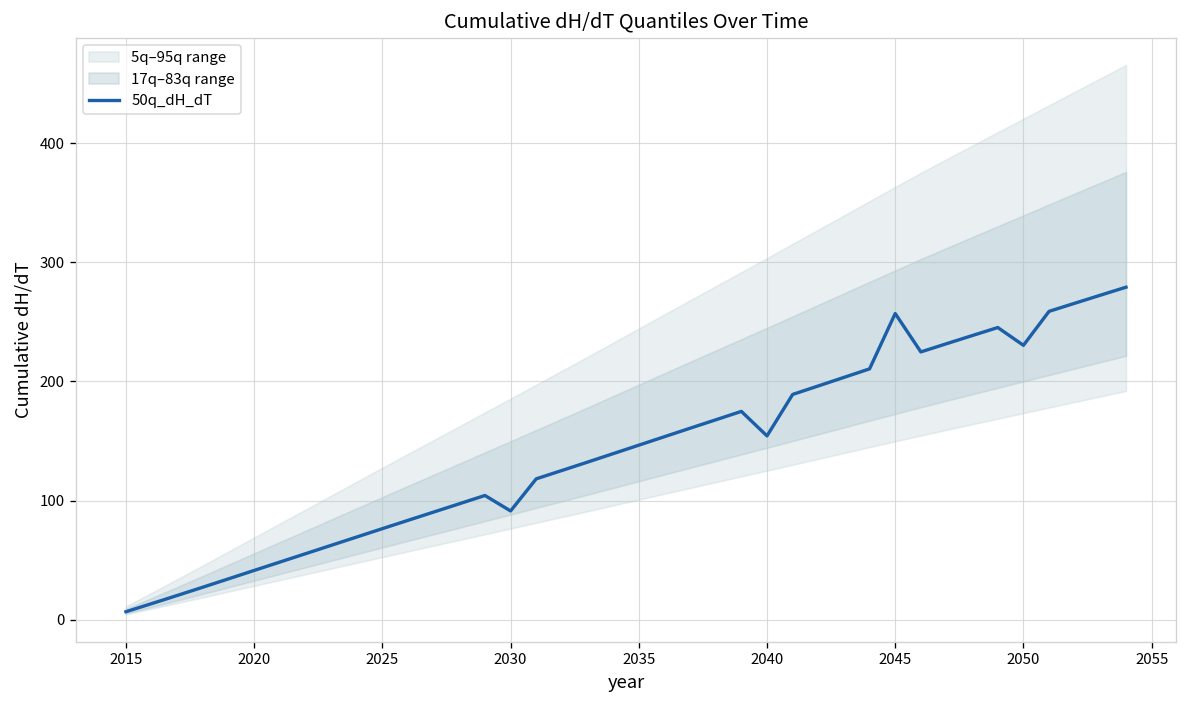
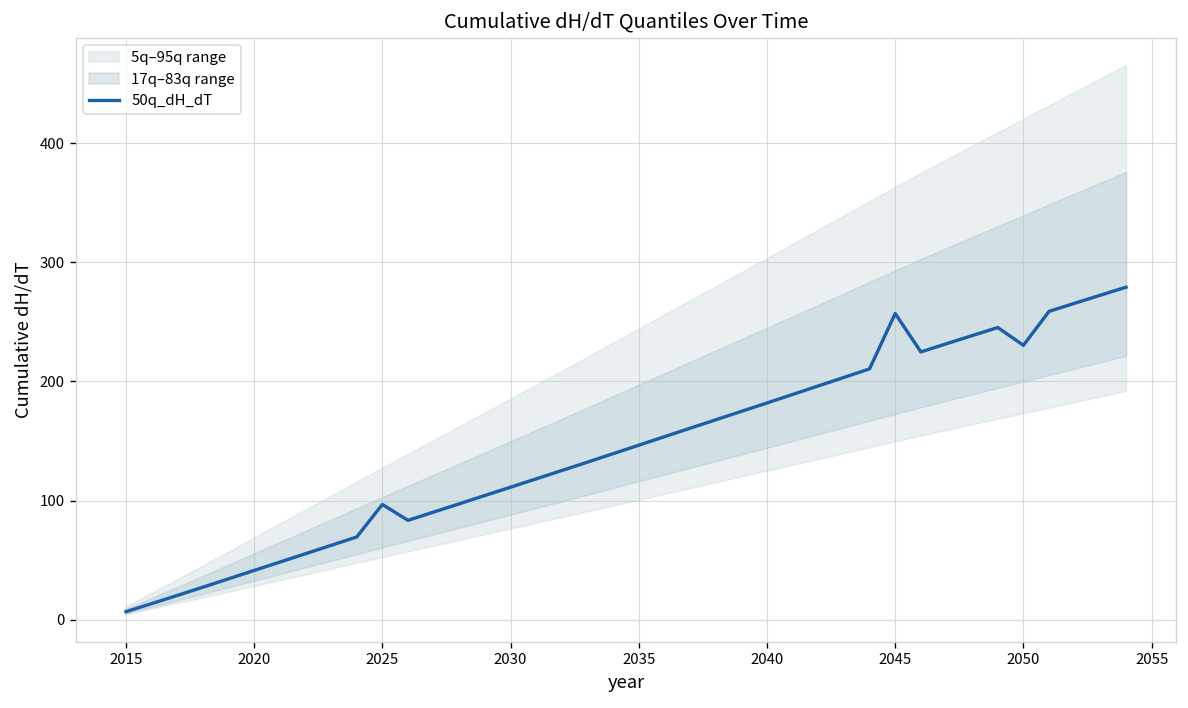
50q_dH_dT, 2025: 80 -> 100
50q_dH_dT, 2030: 90 -> 110
50q_dH_dT, 2040: 150 -> 180
